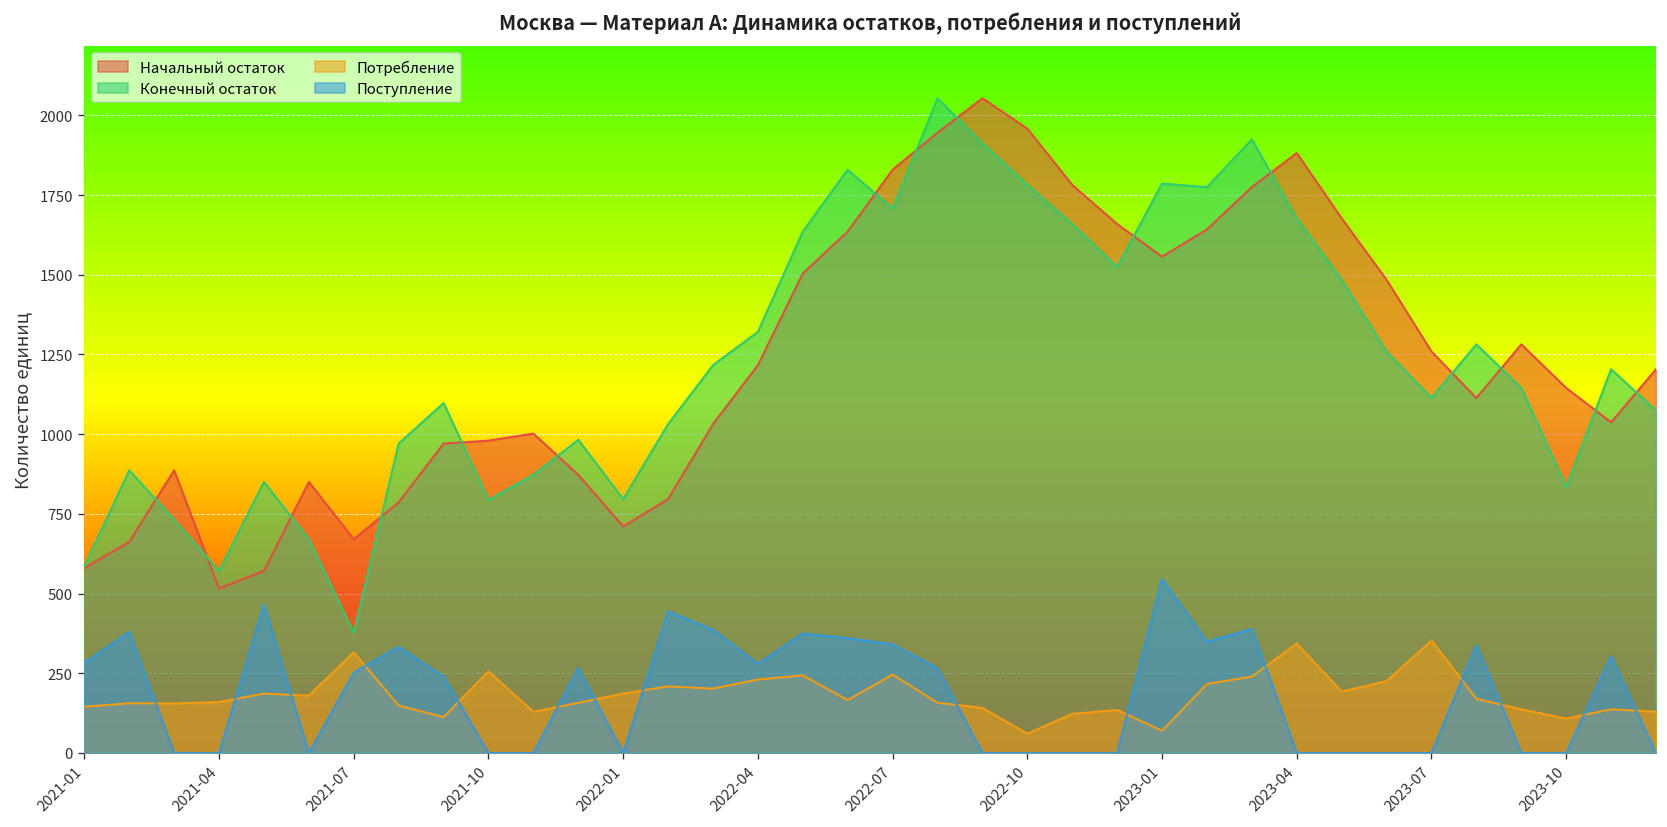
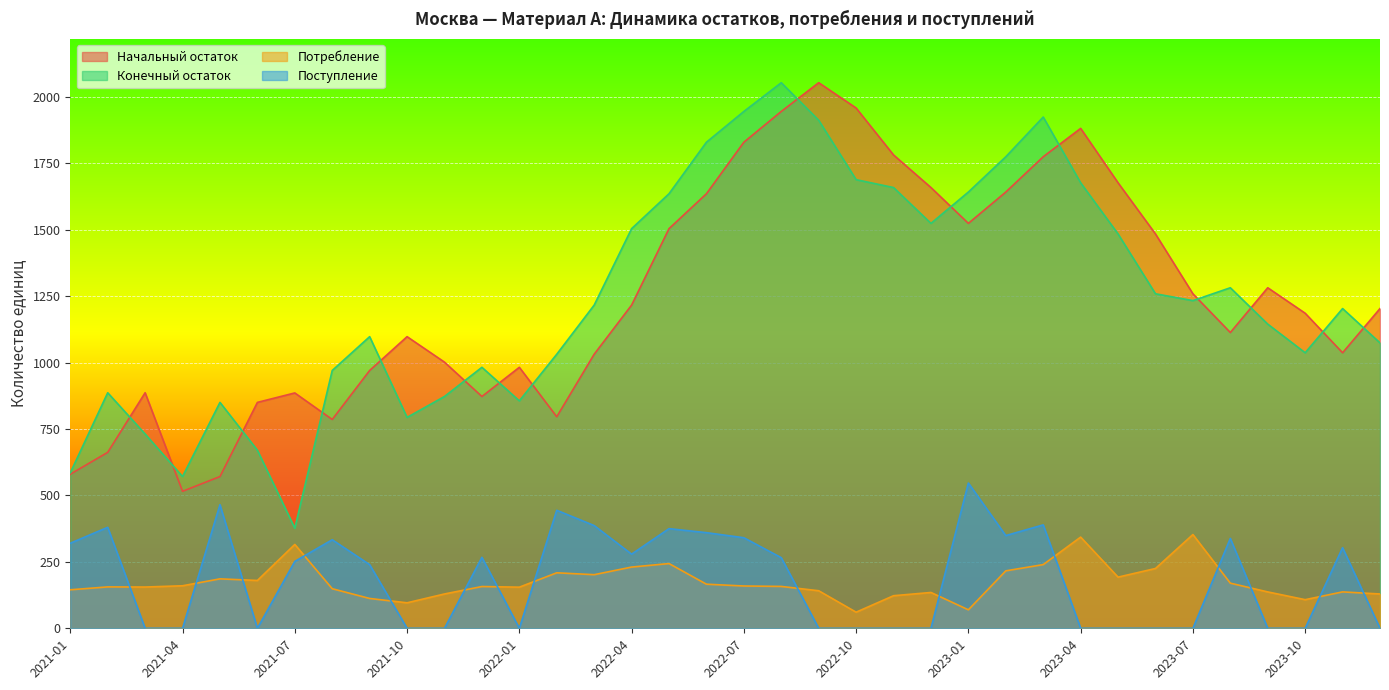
Поступление, 2021-01: 280 -> 320
Начальный остаток, 2021-07: 670 -> 890
Начальный остаток, 2021-10: 980 -> 1100
Потребление, 2021-10: 260 -> 100
Начальный остаток, 2022-01: 710 -> 980
Конечный остаток, 2022-01: 800 -> 860
Потребление, 2022-01: 190 -> 150
Конечный остаток, 2022-04: 1320 -> 1500
Конечный остаток, 2022-07: 1710 -> 1950
Потребление, 2022-07: 250 -> 160
Конечный остаток, 2022-10: 1780 -> 1690
Начальный остаток, 2023-01: 1560 -> 1520
Конечный остаток, 2023-01: 1790 -> 1640
Конечный остаток, 2023-07: 1110 -> 1230
Начальный остаток, 2023-10: 1150 -> 1190
Конечный остаток, 2023-10: 830 -> 1040
